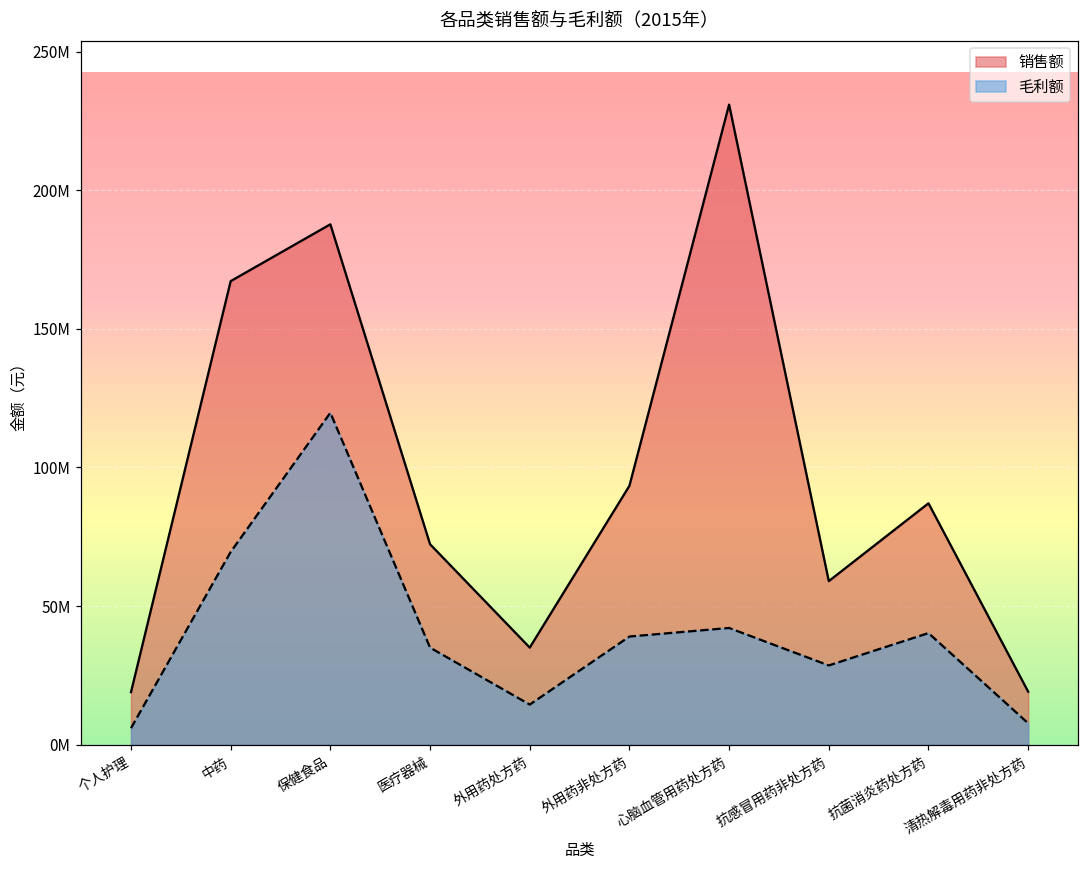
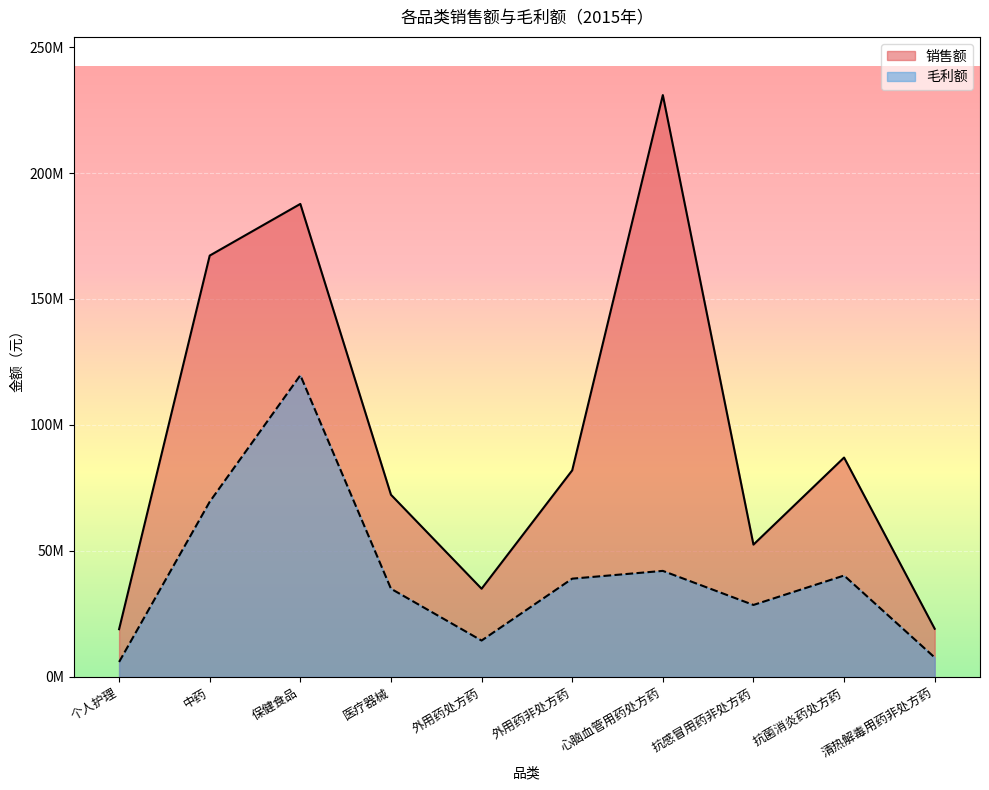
销售额, 外用药非处方药: 93000000 -> 82000000
销售额, 抗感冒用药非处方药: 59000000 -> 53000000
